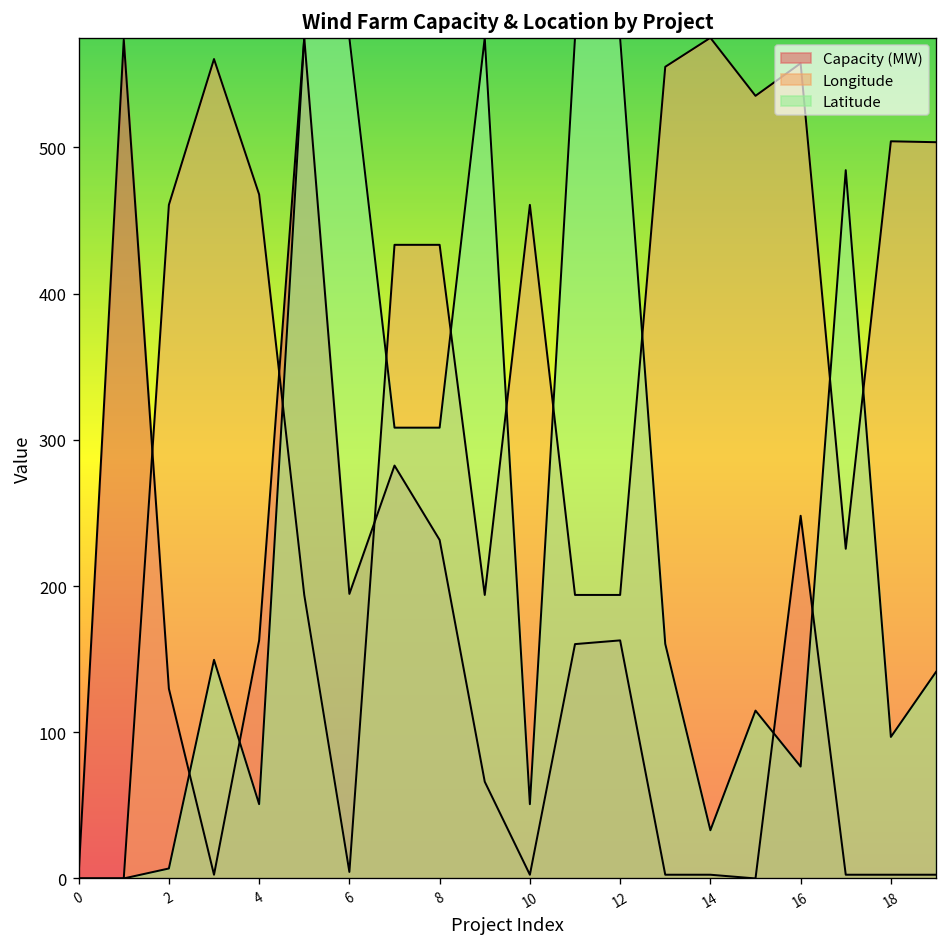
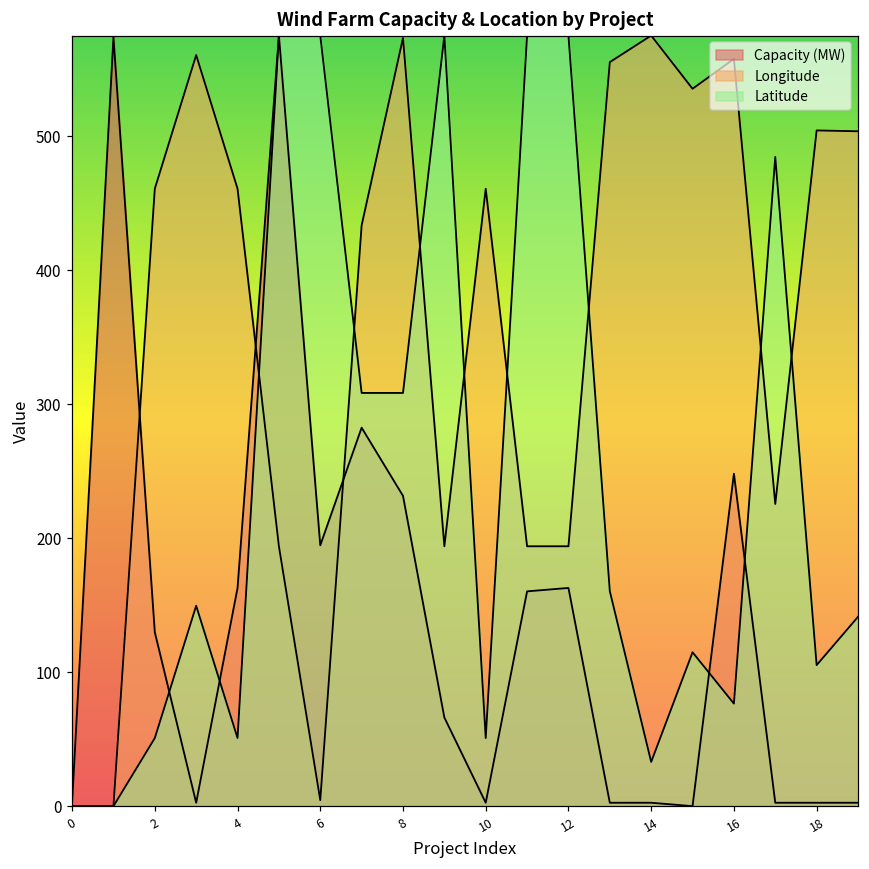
Latitude, 2: 7 -> 51
Longitude, 4: 468 -> 461
Longitude, 8: 433 -> 573
Latitude, 18: 97 -> 105
